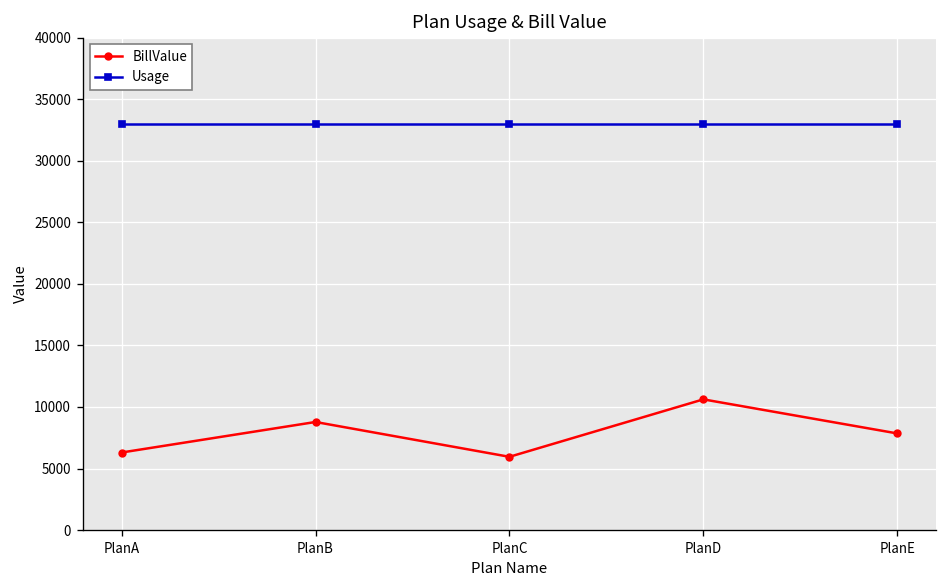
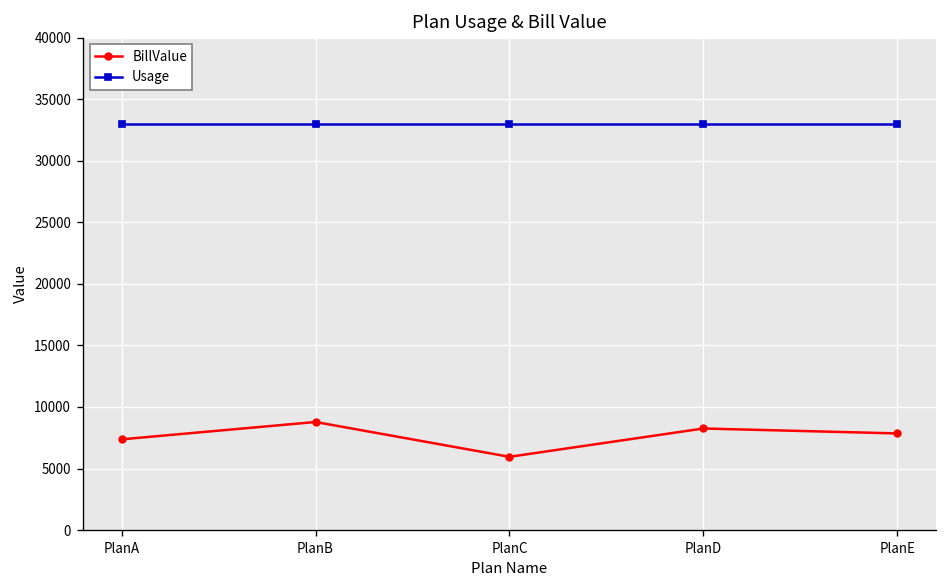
BillValue, PlanA: 6300 -> 7400
BillValue, PlanD: 10600 -> 8300
